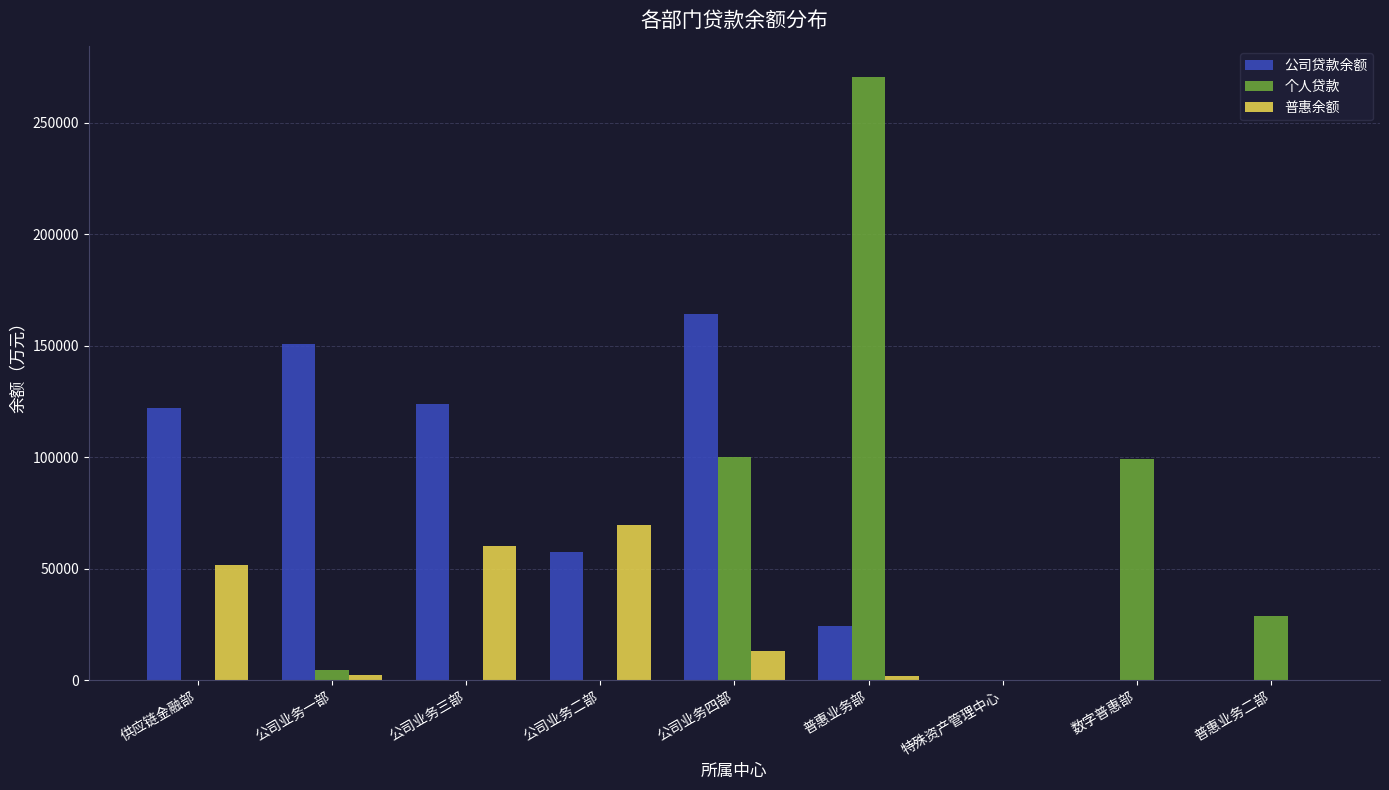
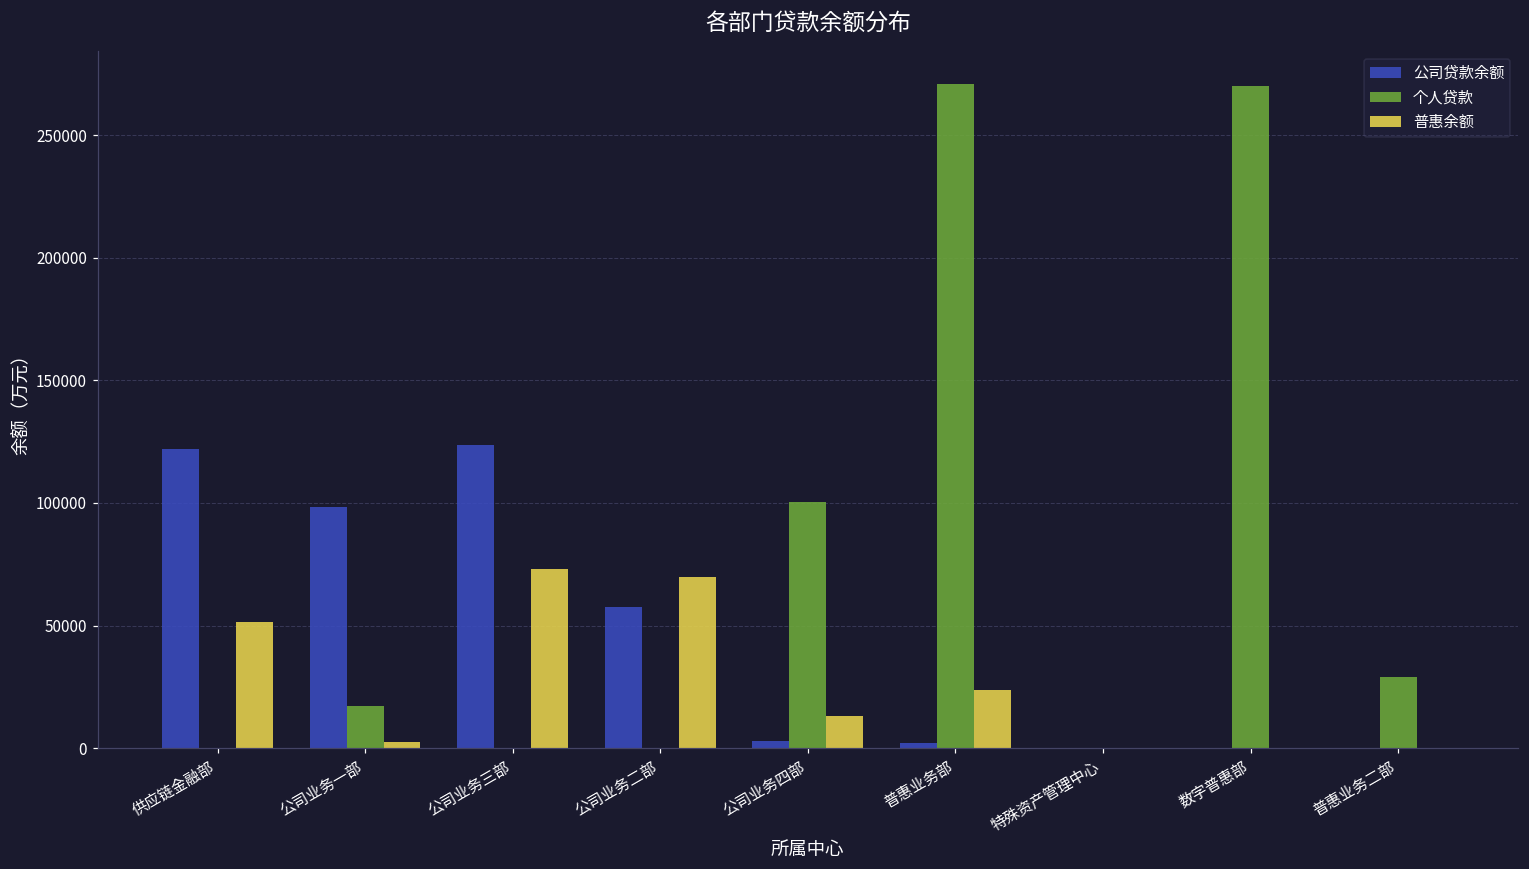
公司贷款余额, 公司业务一部: 151000 -> 98000
个人贷款, 公司业务一部: 5000 -> 17000
普惠余额, 公司业务三部: 60000 -> 73000
公司贷款余额, 公司业务四部: 164000 -> 3000
公司贷款余额, 普惠业务部: 24000 -> 2000
普惠余额, 普惠业务部: 2000 -> 24000
个人贷款, 数字普惠部: 99000 -> 270000
